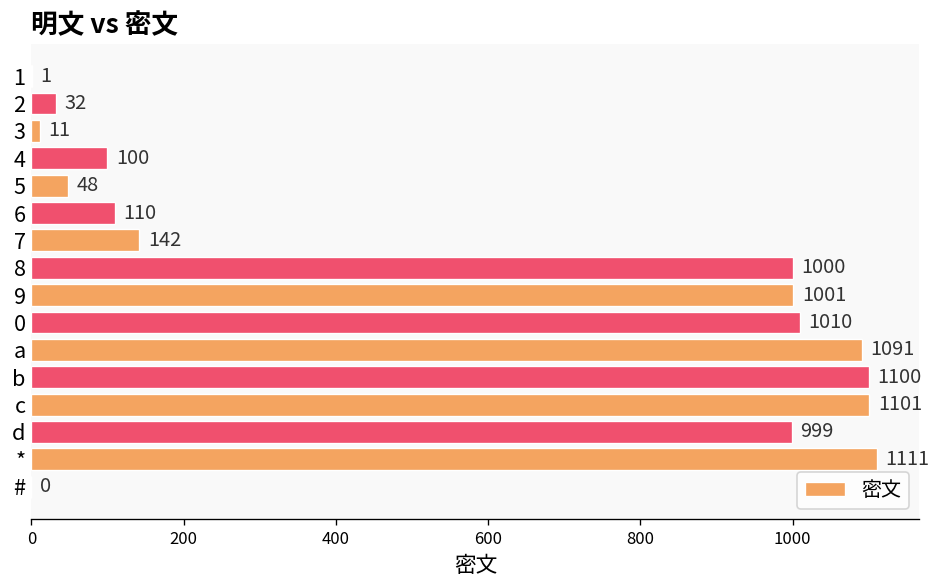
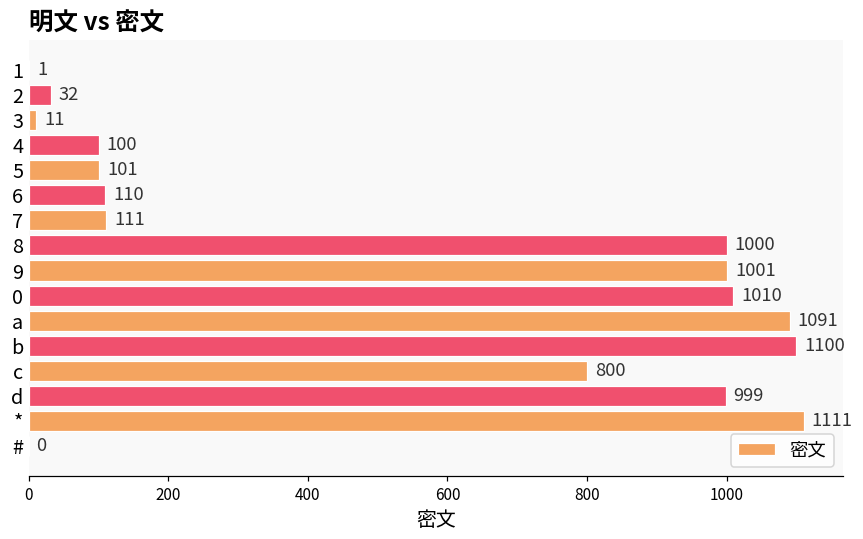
5: 48 -> 101
7: 142 -> 111
c: 1101 -> 800
